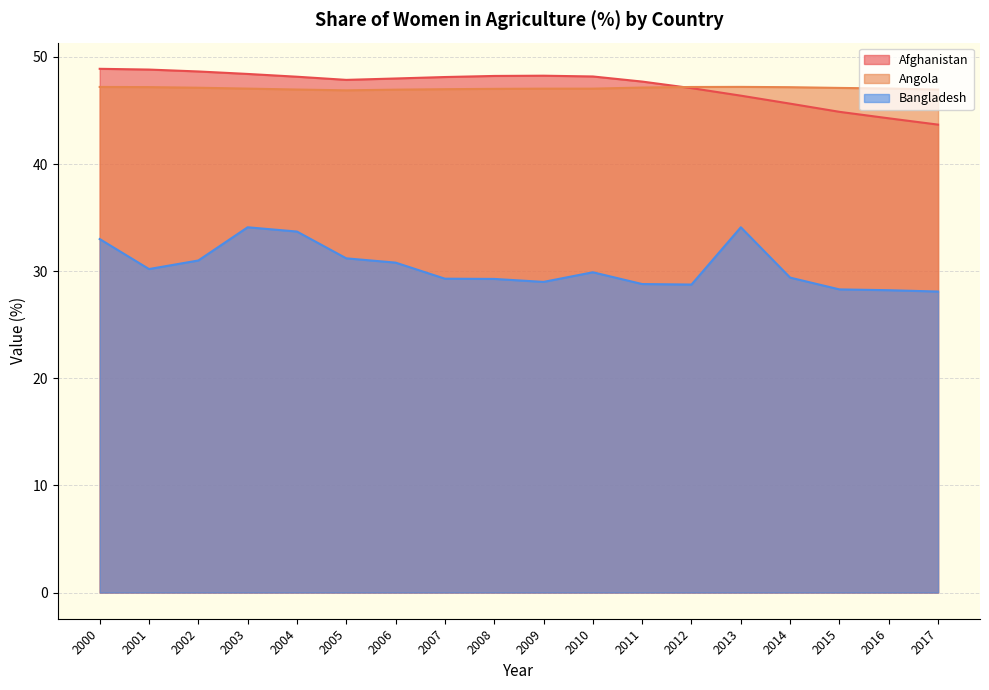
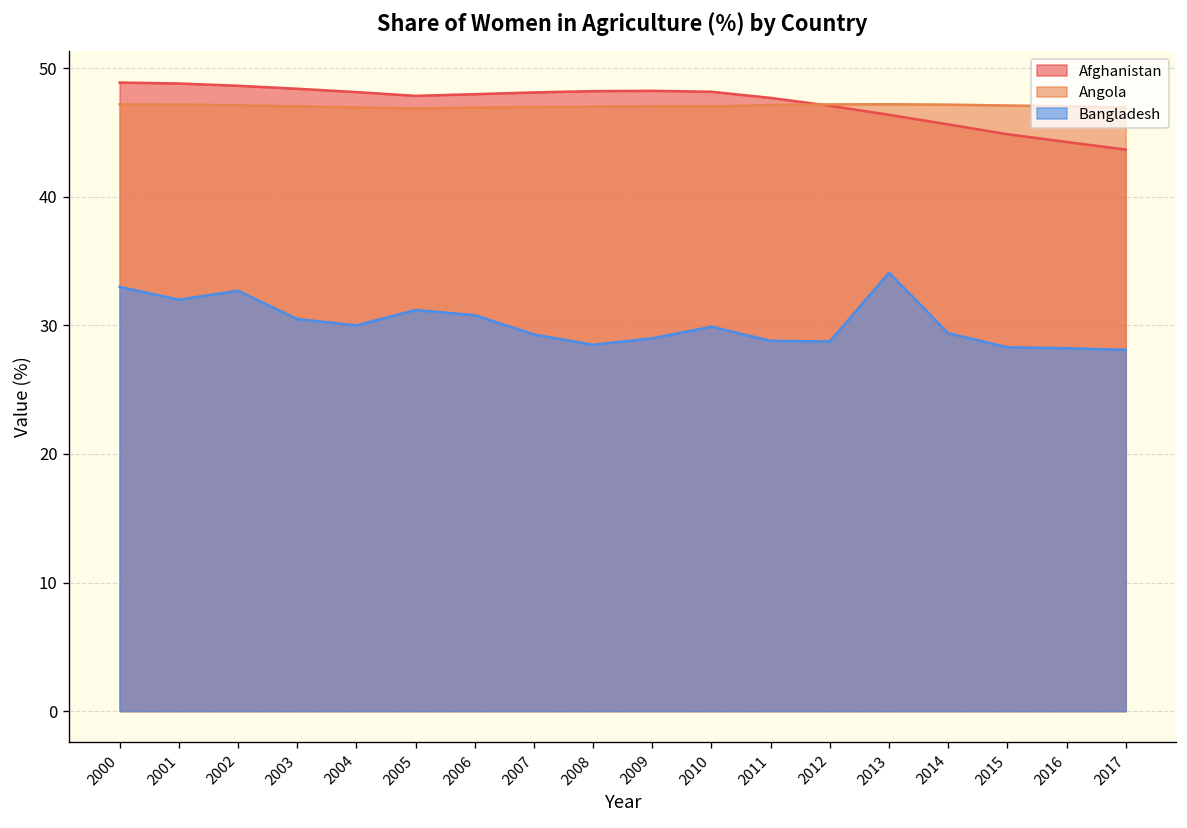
Bangladesh, 2001: 30.2 -> 32.0
Bangladesh, 2002: 31.0 -> 32.7
Bangladesh, 2003: 34.1 -> 30.5
Bangladesh, 2004: 33.7 -> 30.0
Bangladesh, 2008: 29.3 -> 28.5
